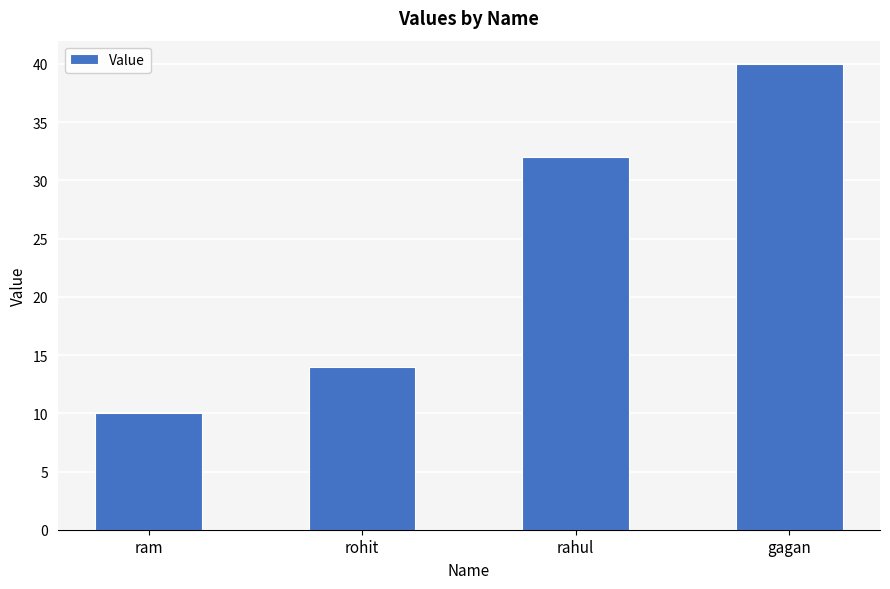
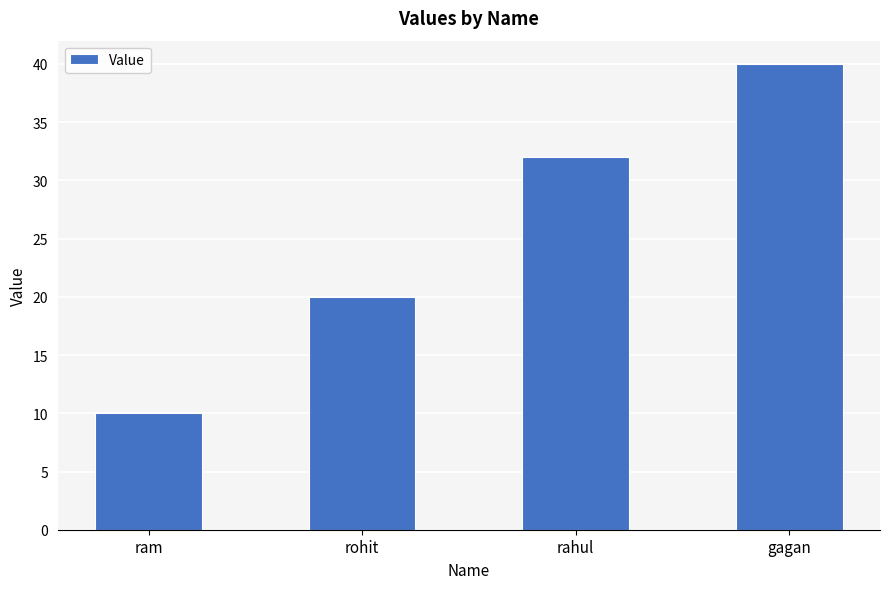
rohit: 14 -> 20
